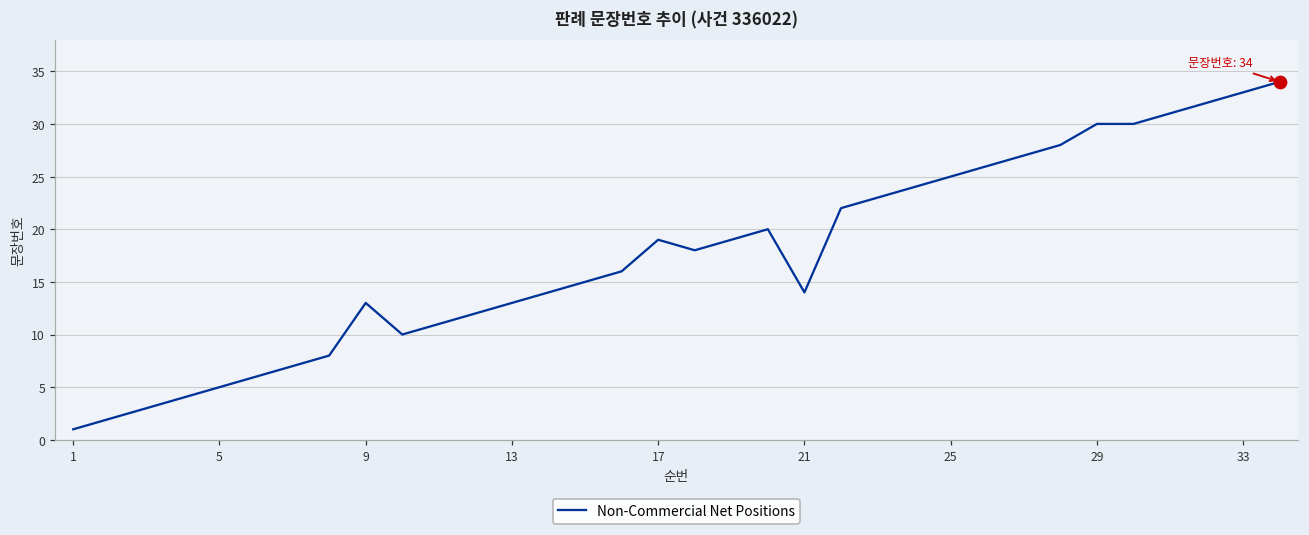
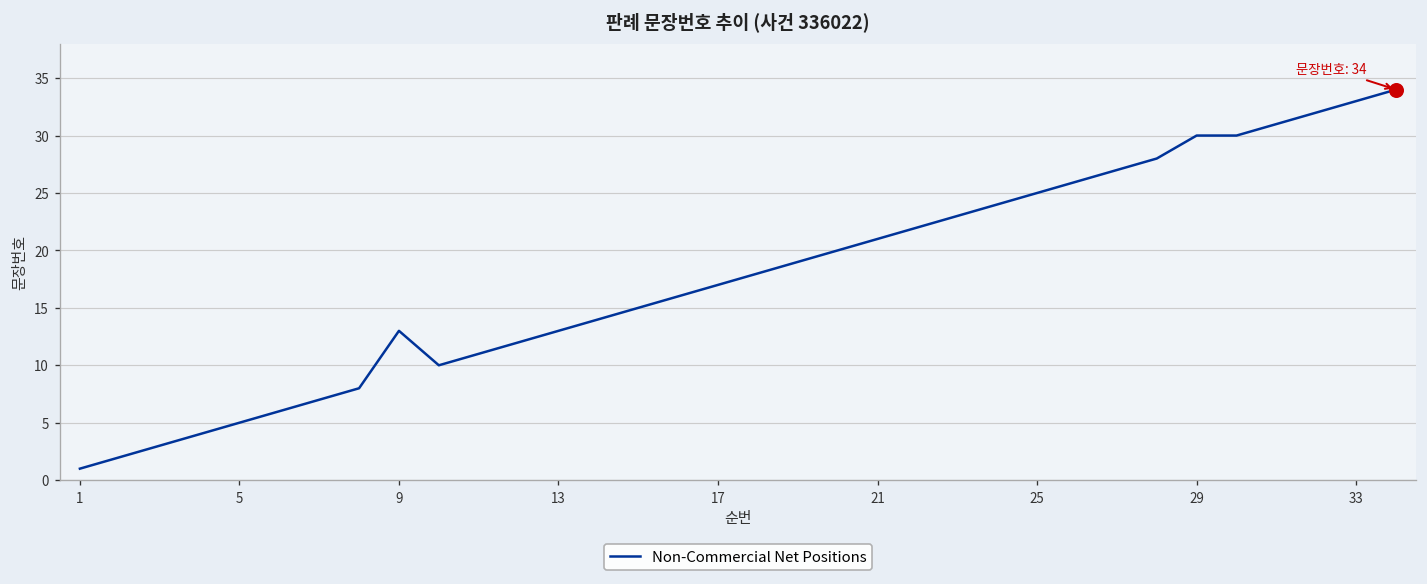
Non-Commercial Net Positions, 17: 19 -> 17
Non-Commercial Net Positions, 21: 14 -> 21
